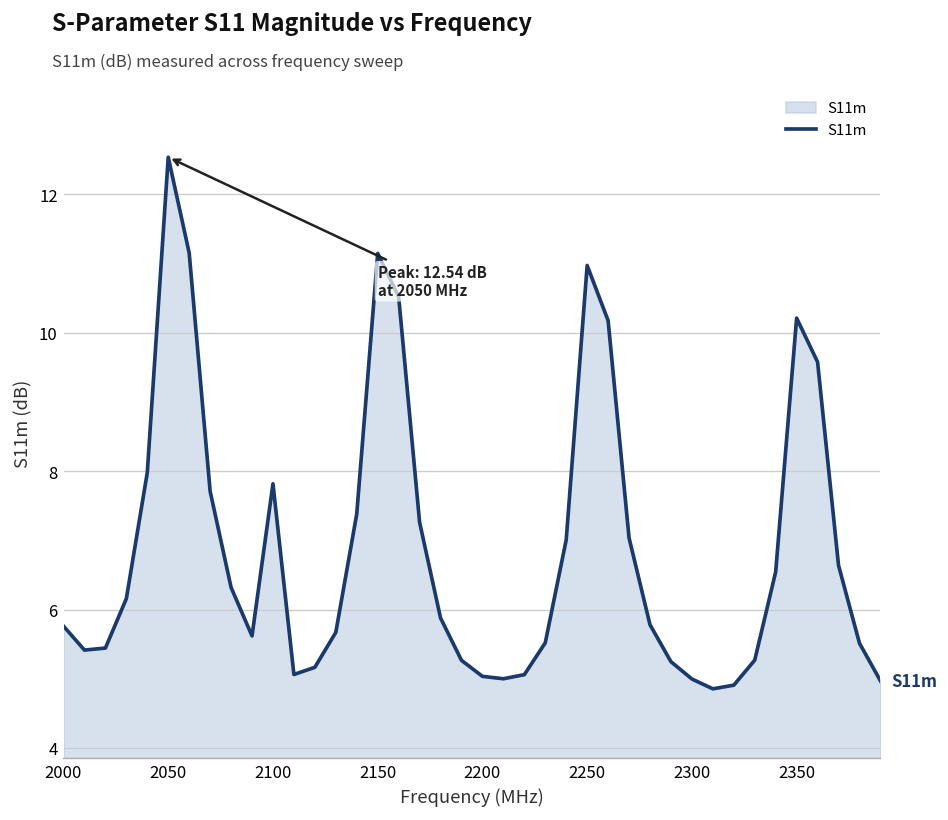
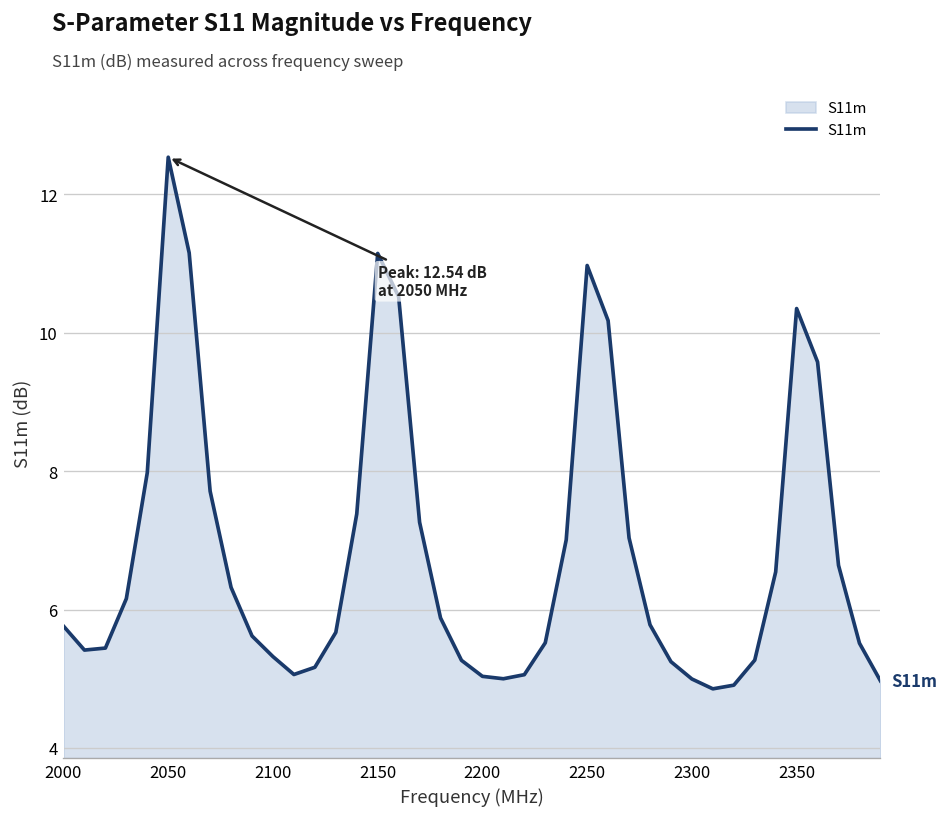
2100: 7.8 -> 5.3
2350: 10.2 -> 10.4
